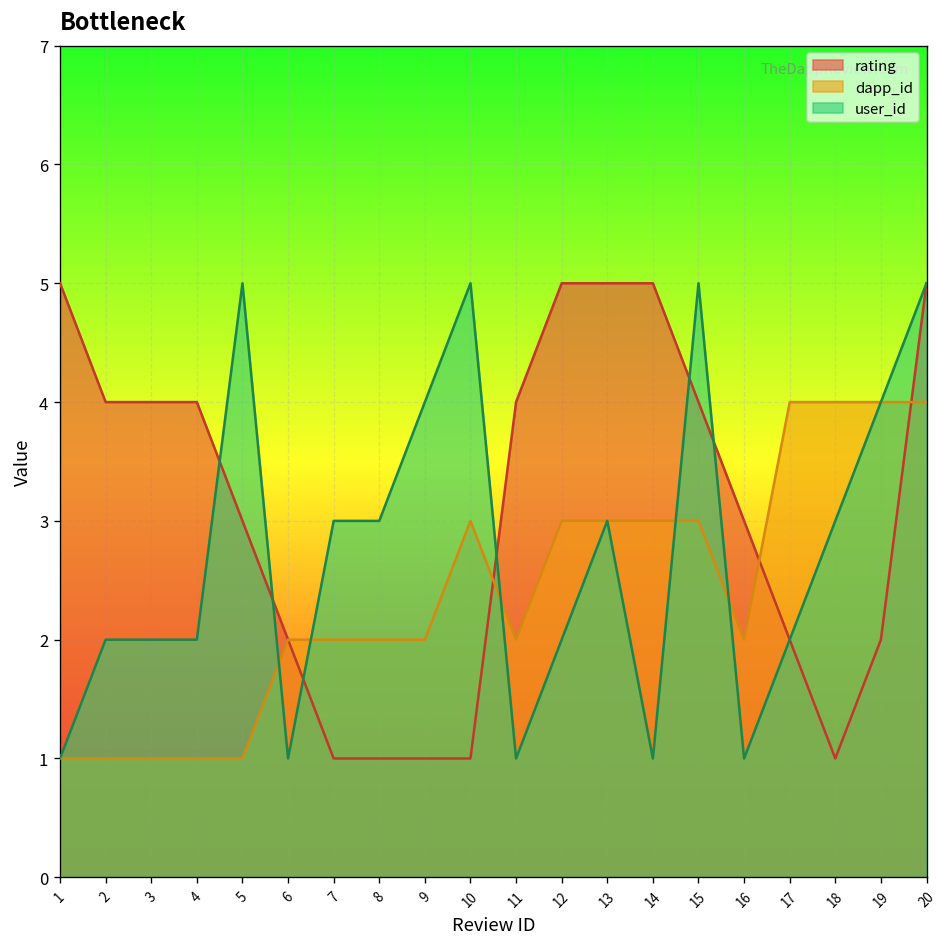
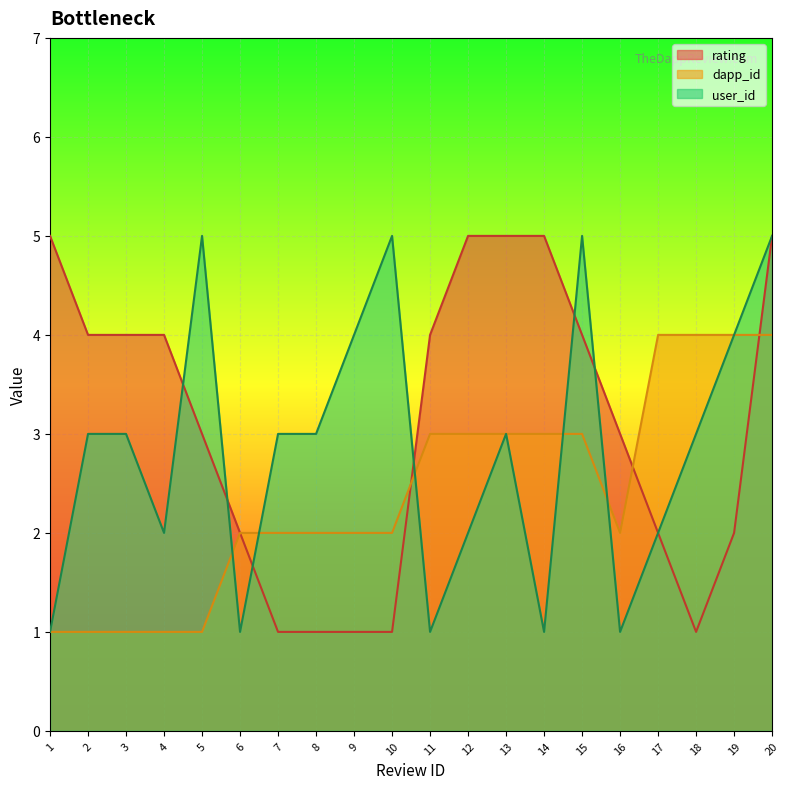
user_id, 2: 2 -> 3
user_id, 3: 2 -> 3
dapp_id, 10: 3 -> 2
dapp_id, 11: 2 -> 3
